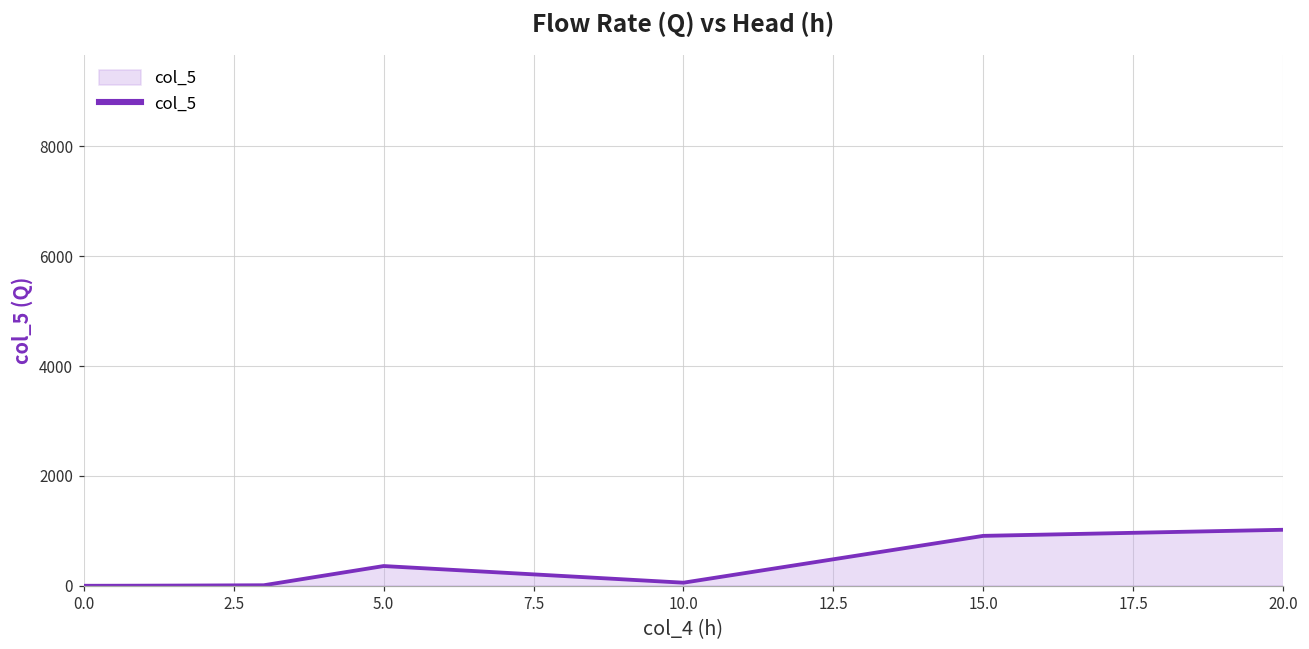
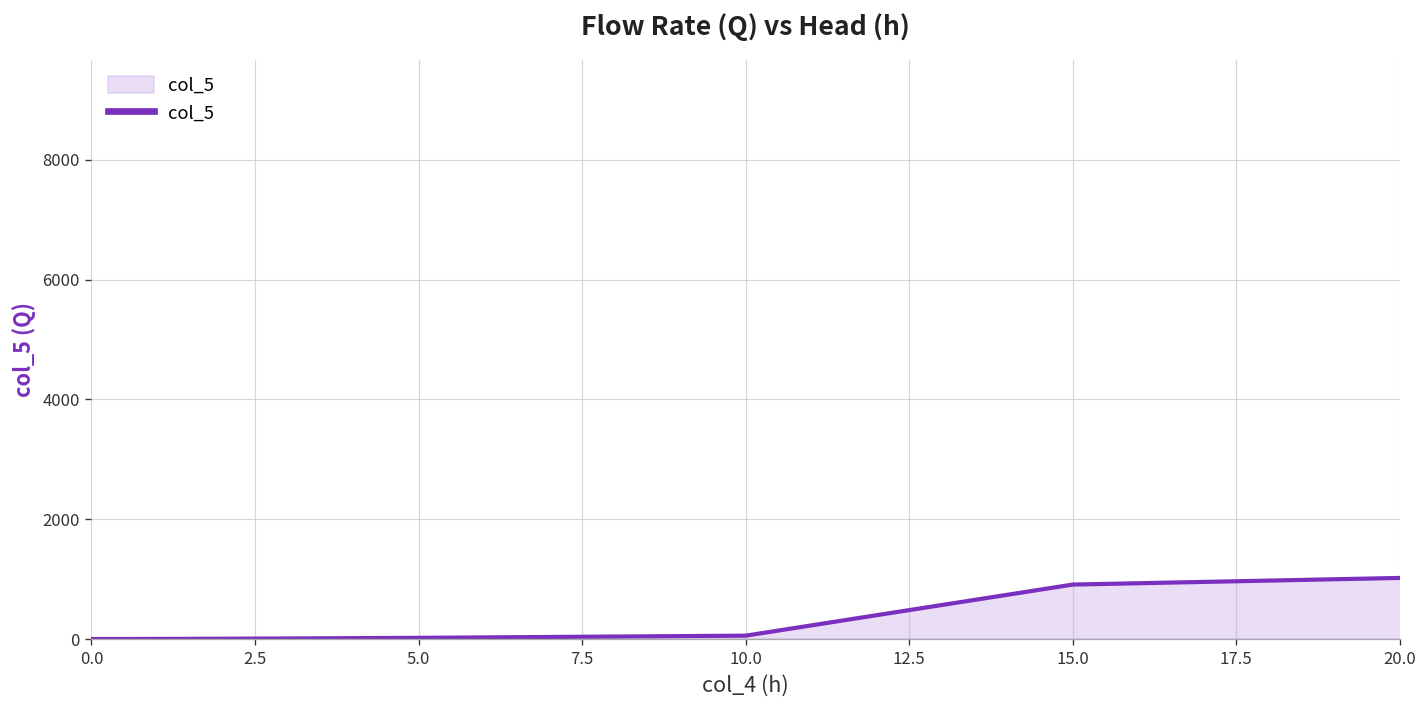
5.0: 400 -> 0
